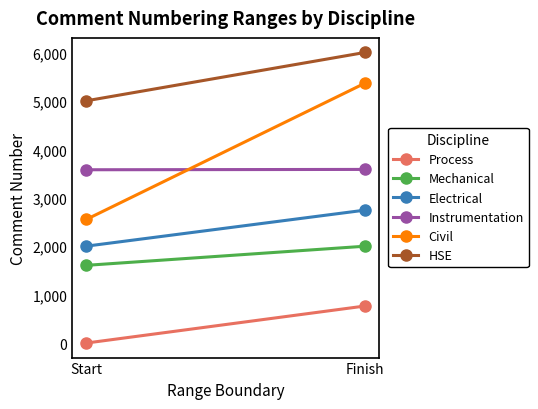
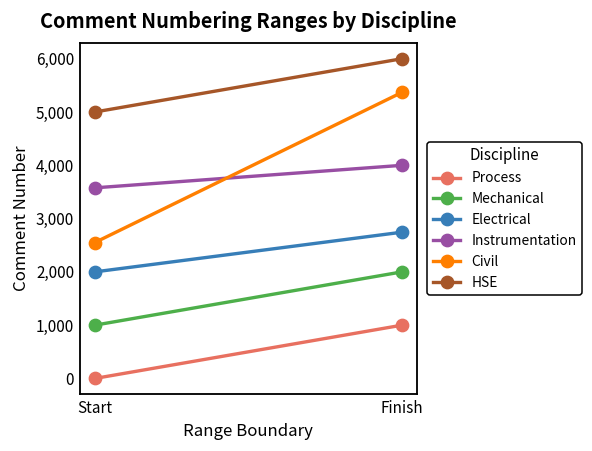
Mechanical, Start: 1,600 -> 1,000
Process, Finish: 800 -> 1,000
Instrumentation, Finish: 3,600 -> 4,000
